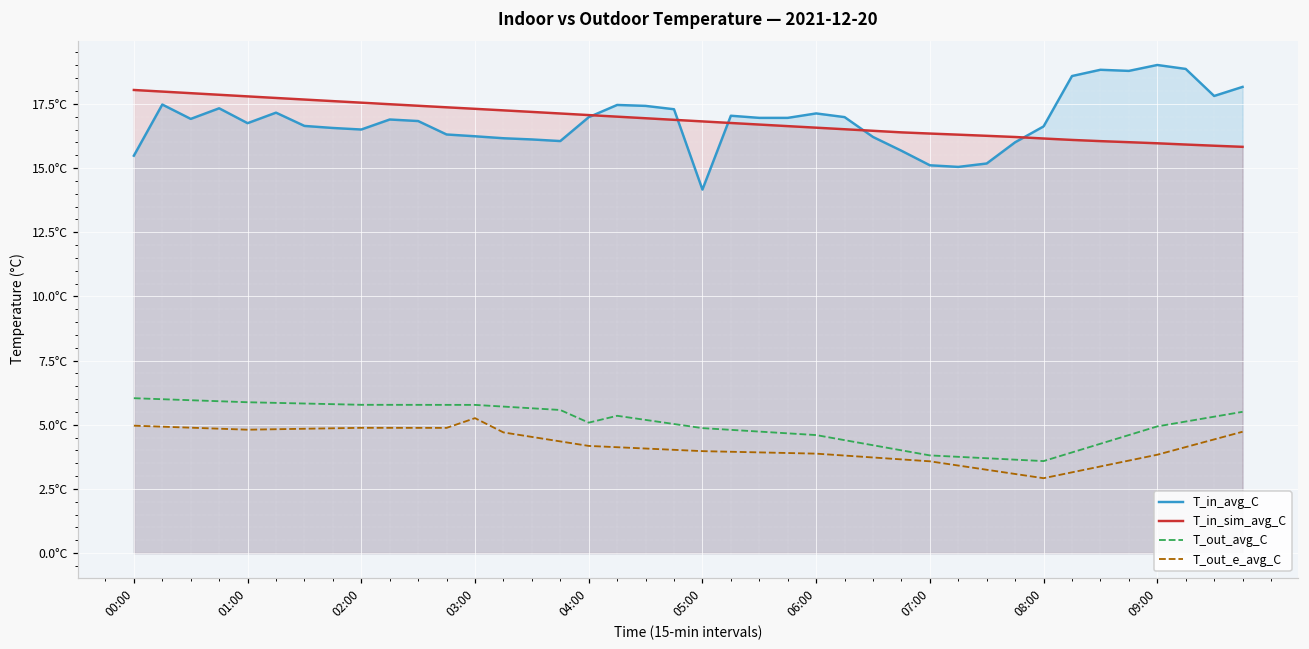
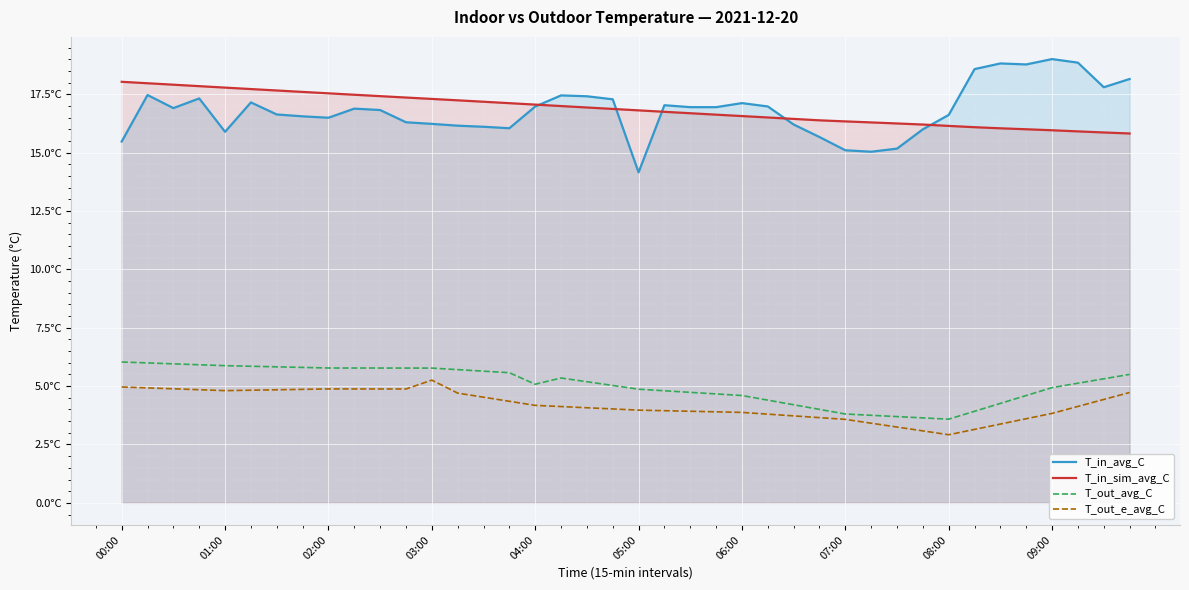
T_in_avg_C, 01:00: 16.7°C -> 15.9°C
